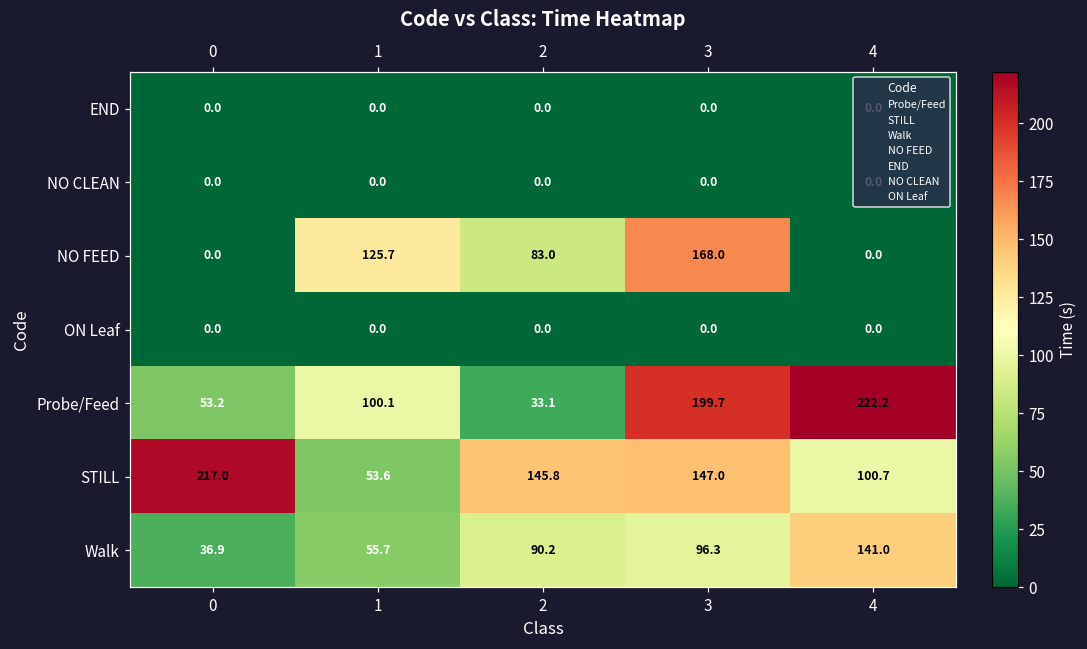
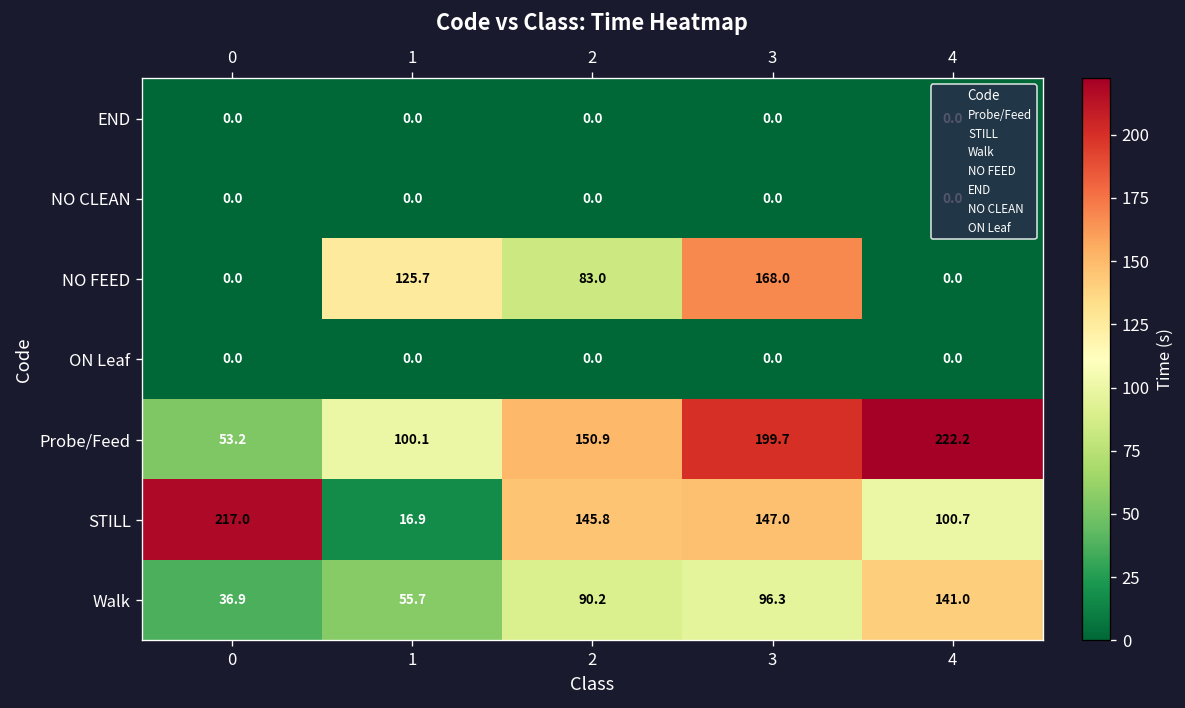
Probe/Feed, 2: 33.1 -> 150.9
STILL, 1: 53.6 -> 16.9
